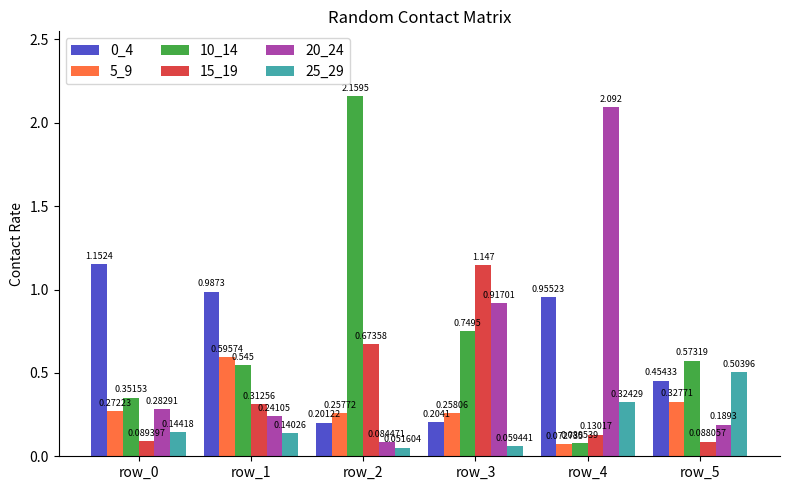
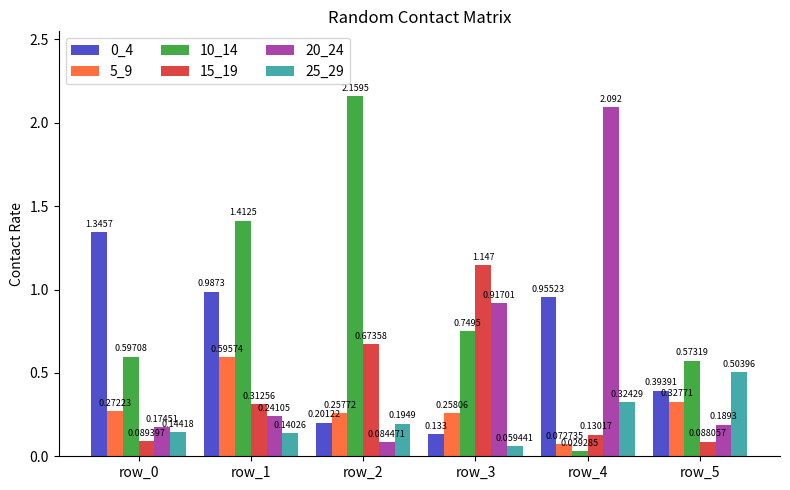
0_4, row_0: 1.1524 -> 1.3457
10_14, row_0: 0.35153 -> 0.59708
20_24, row_0: 0.28291 -> 0.17451
10_14, row_1: 0.545 -> 1.4125
25_29, row_2: 0.051604 -> 0.1949
0_4, row_3: 0.2041 -> 0.133
10_14, row_4: 0.080539 -> 0.029285
0_4, row_5: 0.45433 -> 0.39391
